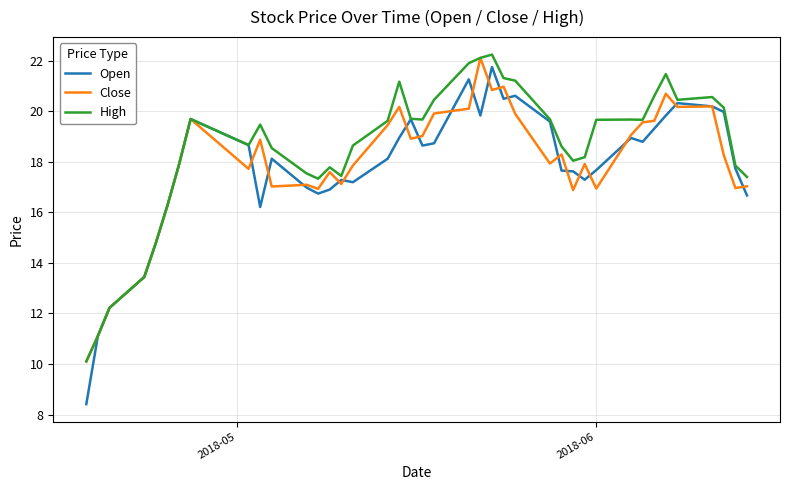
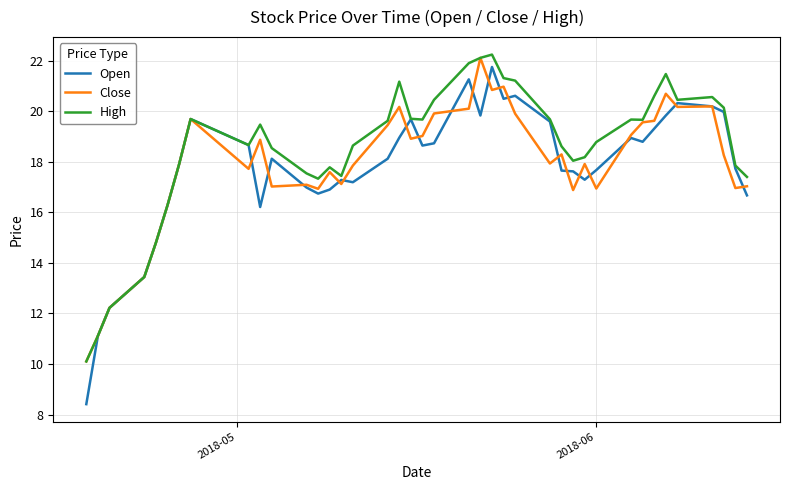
High, 2018-06: 19.7 -> 18.8
